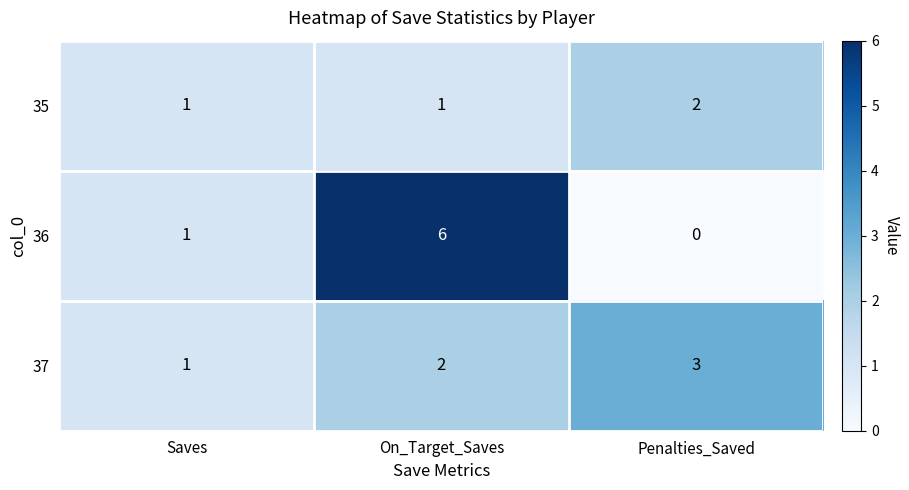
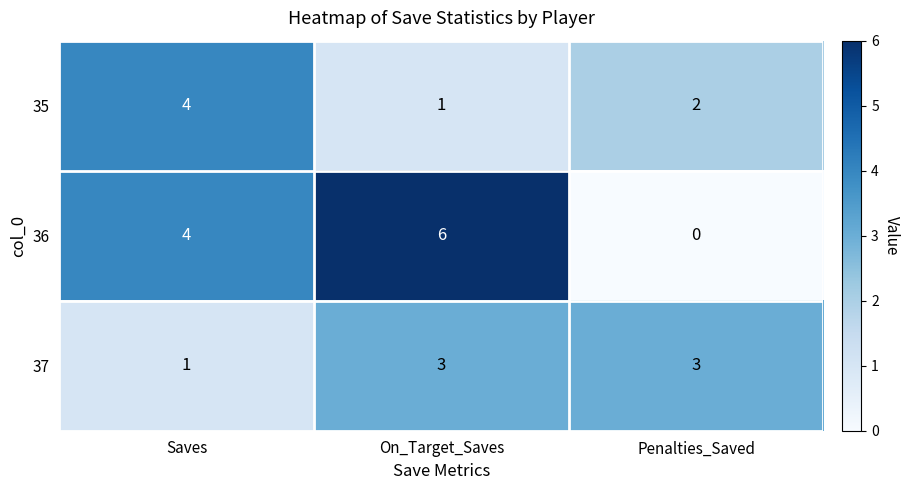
35, Saves: 1 -> 4
36, Saves: 1 -> 4
37, On_Target_Saves: 2 -> 3
